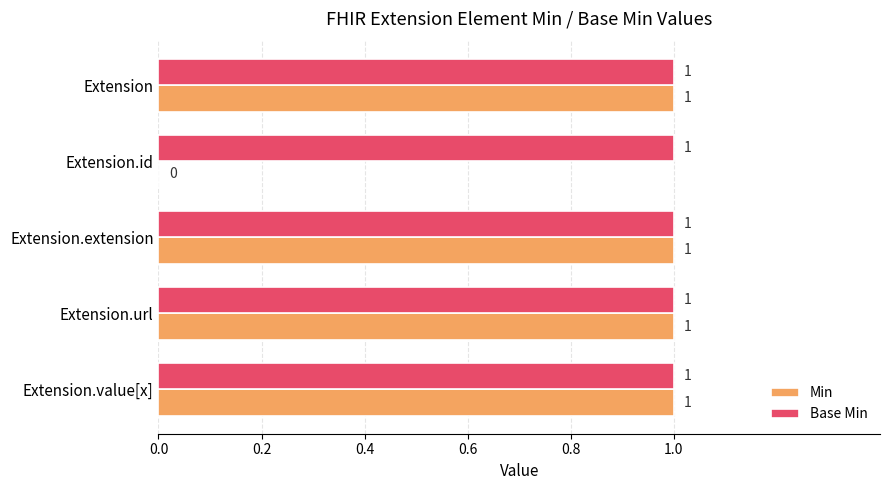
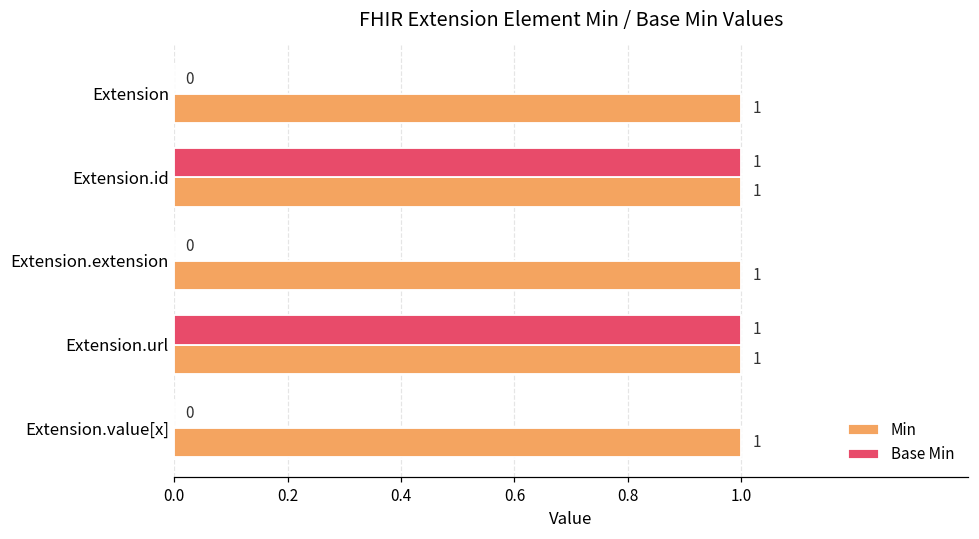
Base Min, Extension: 1 -> 0
Min, Extension.id: 0 -> 1
Base Min, Extension.extension: 1 -> 0
Base Min, Extension.value[x]: 1 -> 0
